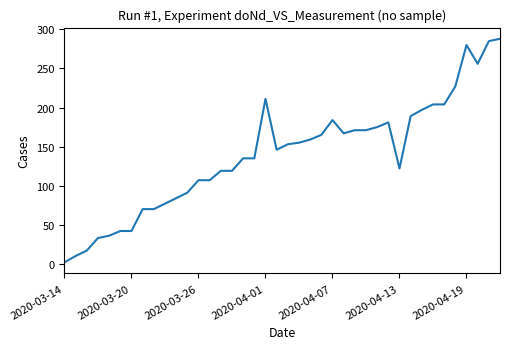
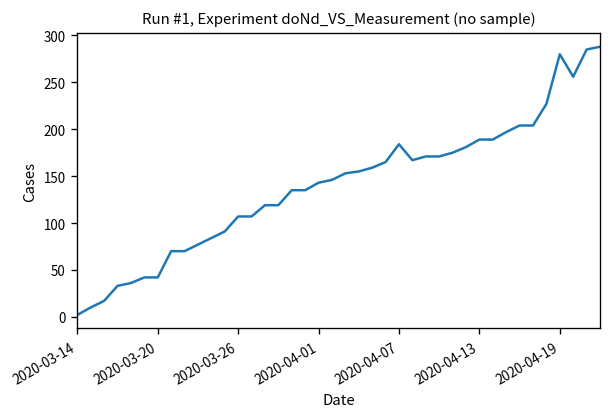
2020-04-01: 210 -> 140
2020-04-13: 120 -> 190
